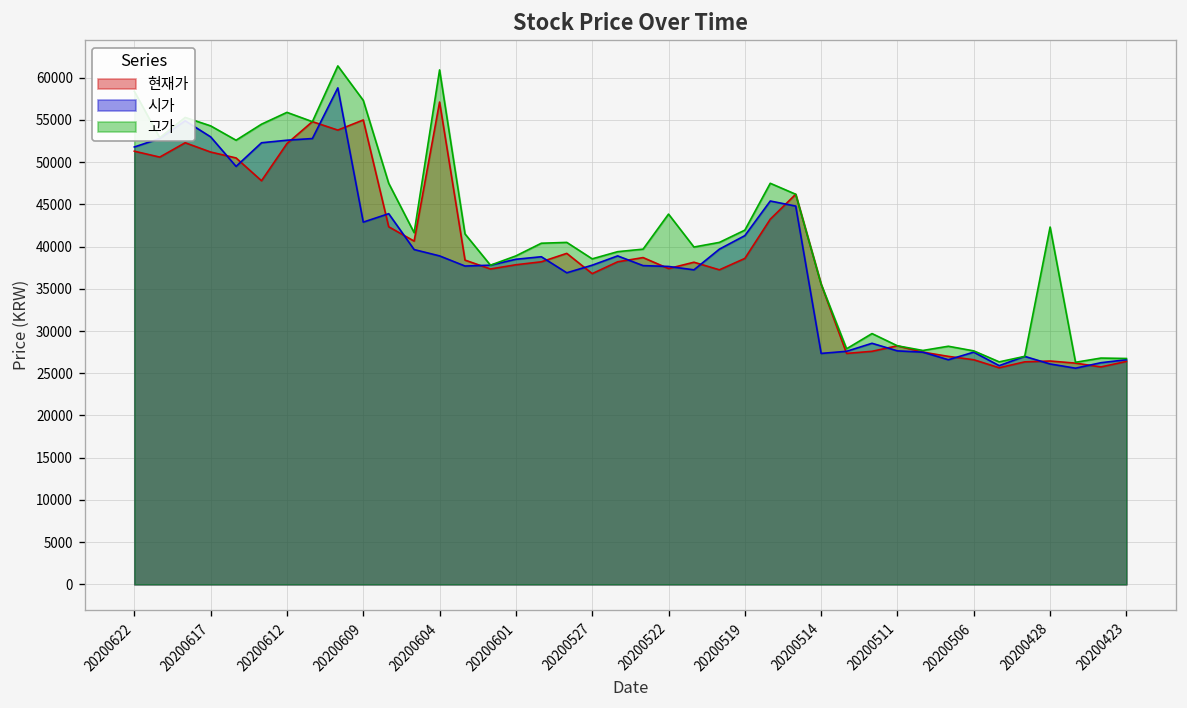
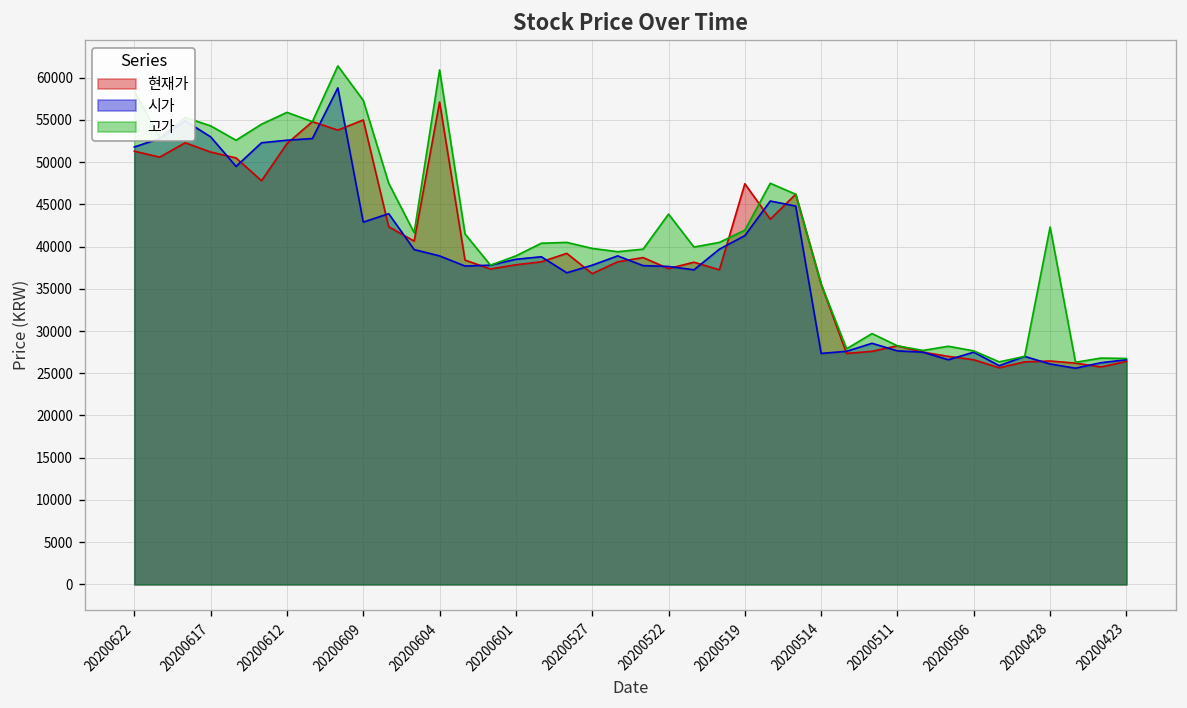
고가, 20200527: 39000 -> 40000
현재가, 20200519: 39000 -> 47000
